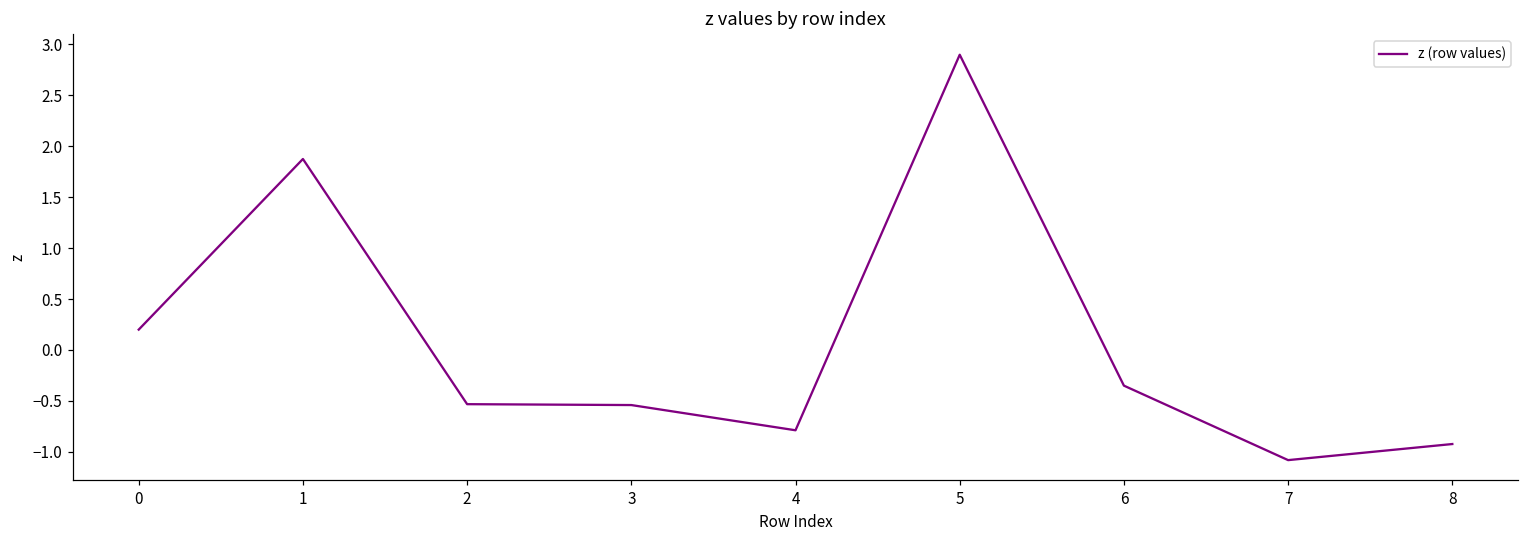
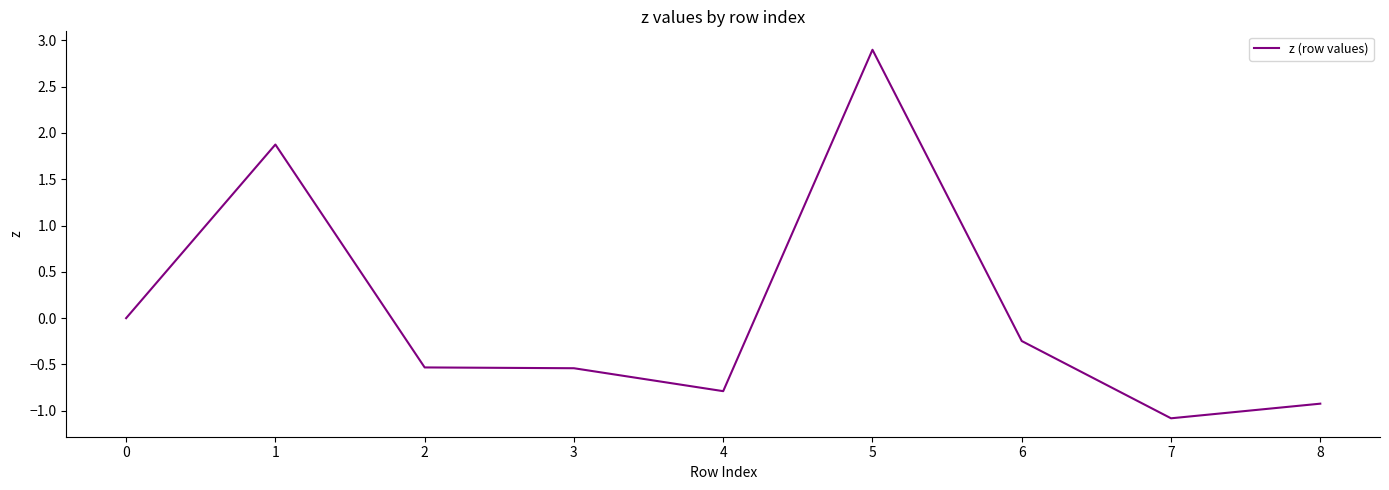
0: 0.2 -> 0.0
6: -0.4 -> -0.2
